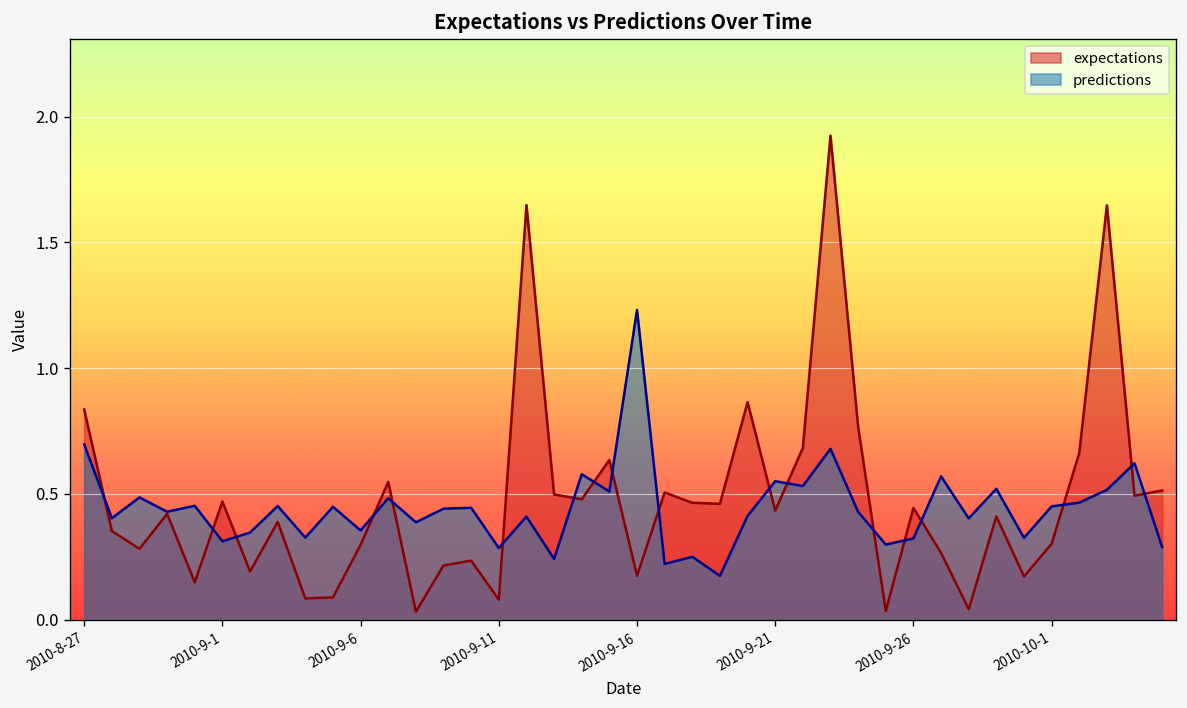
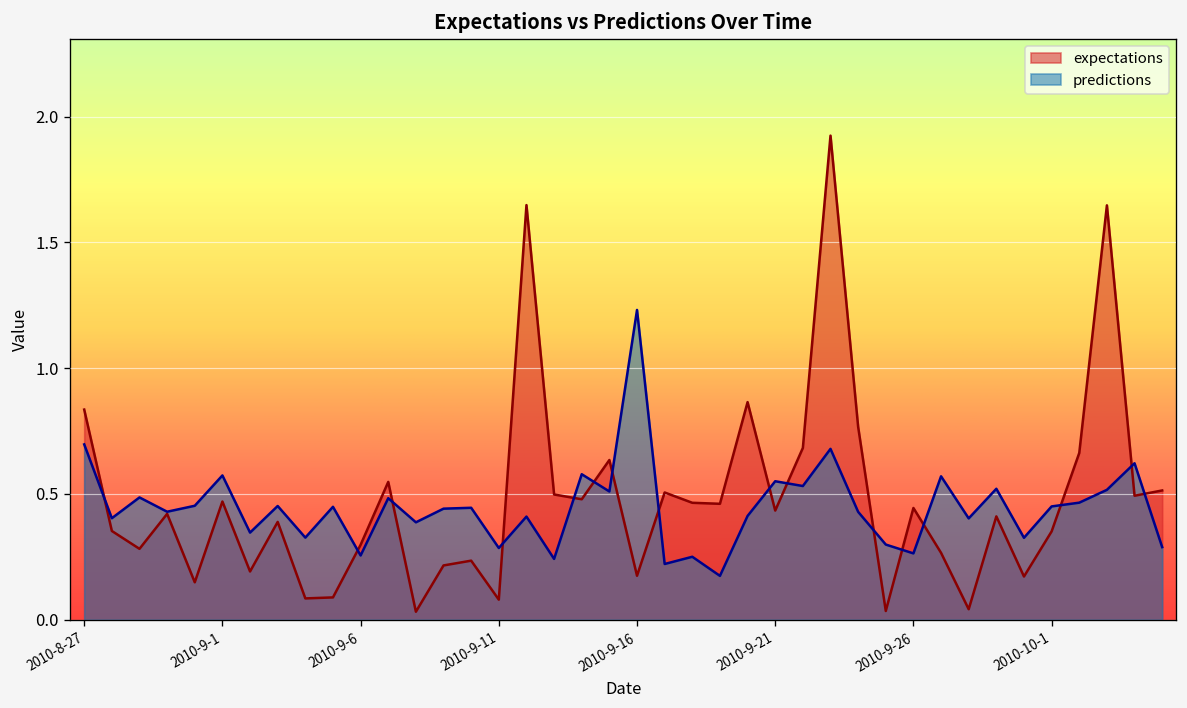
predictions, 2010-9-1: 0.31 -> 0.57
predictions, 2010-9-6: 0.36 -> 0.26
predictions, 2010-9-26: 0.32 -> 0.26
expectations, 2010-10-1: 0.30 -> 0.35
